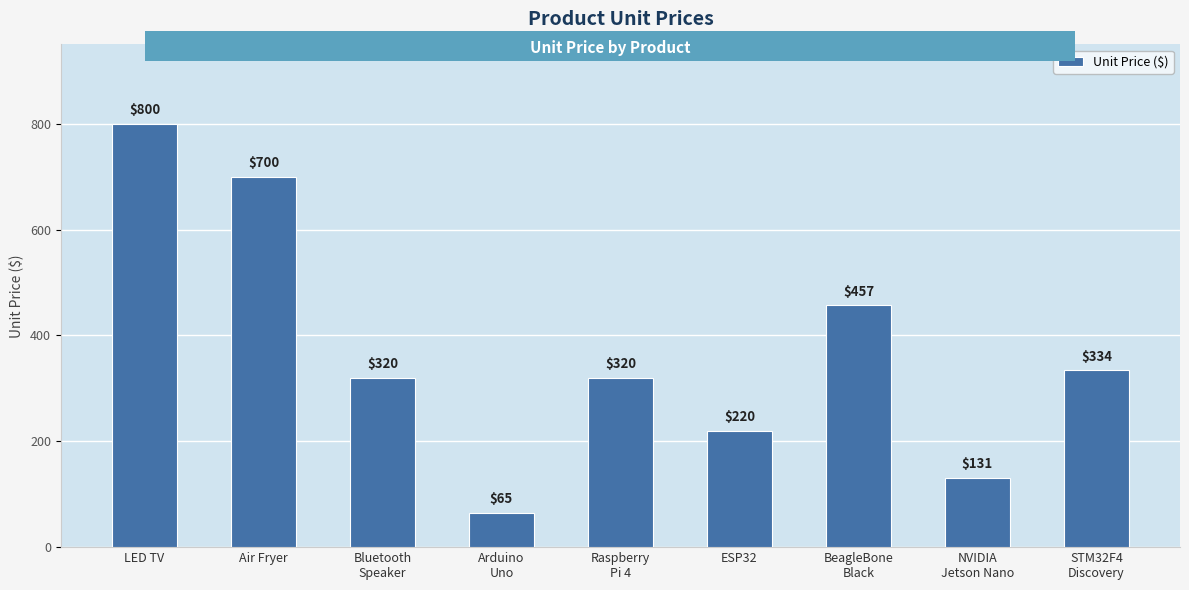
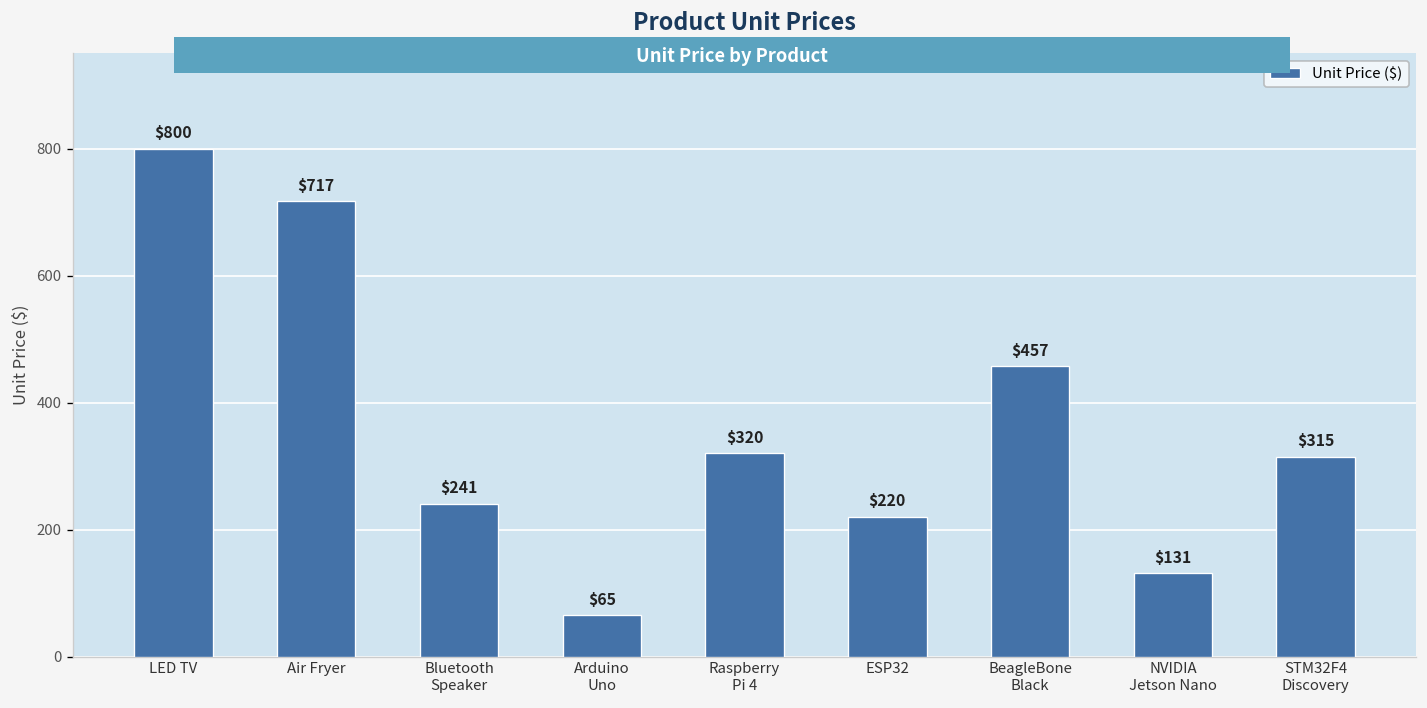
Air Fryer: $700 -> $717
Bluetooth Speaker: $320 -> $241
STM32F4 Discovery: $334 -> $315
